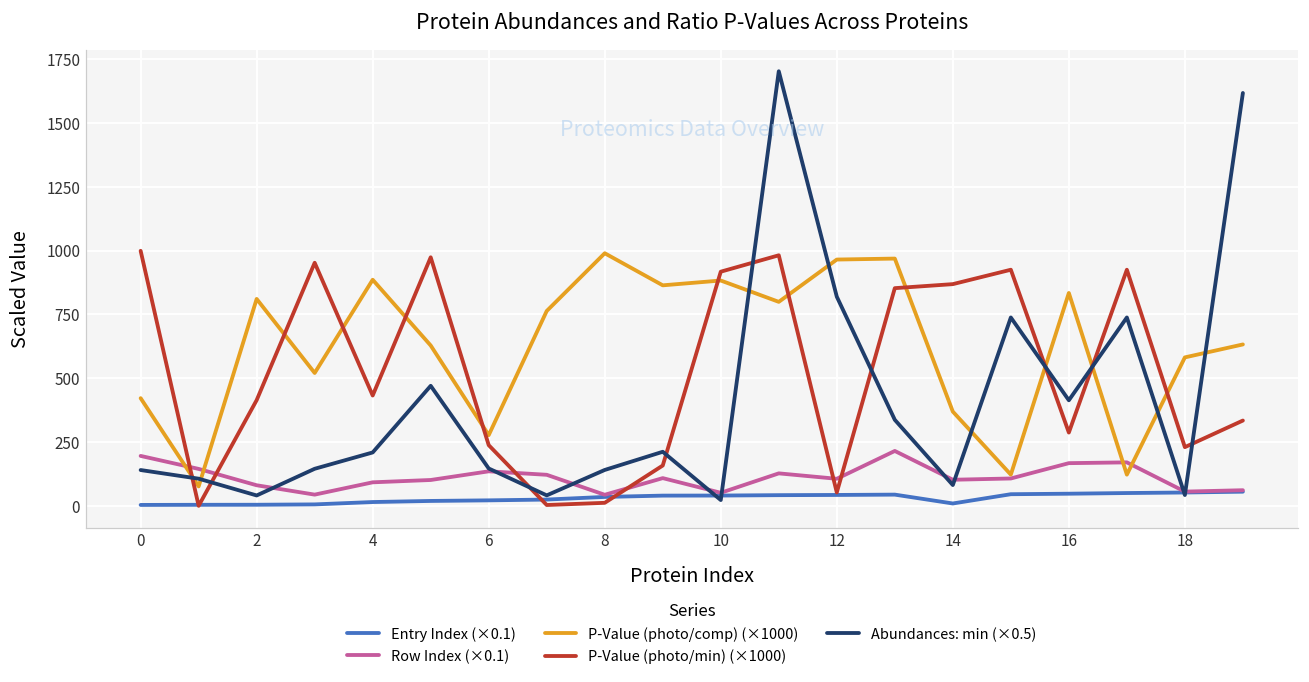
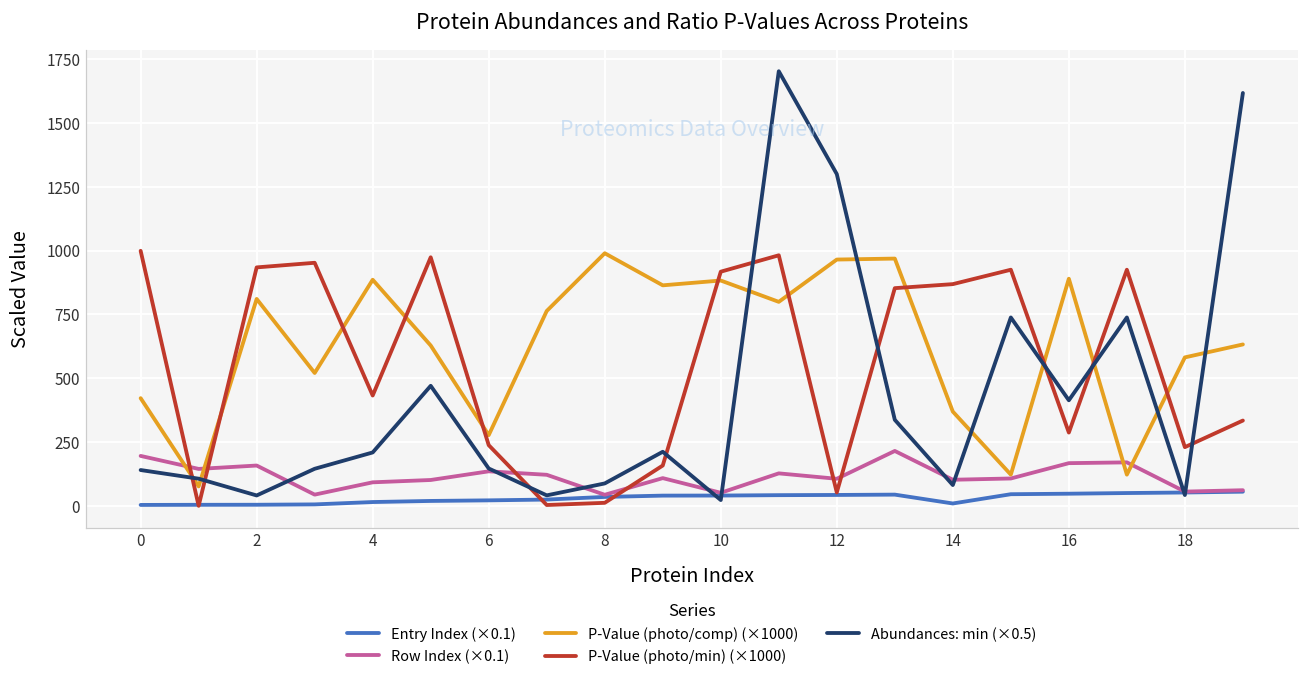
Row Index (×0.1), 2: 80 -> 160
P-Value (photo/min) (×1000), 2: 420 -> 930
Abundances: min (×0.5), 8: 140 -> 90
Abundances: min (×0.5), 12: 820 -> 1300
P-Value (photo/comp) (×1000), 16: 830 -> 890
